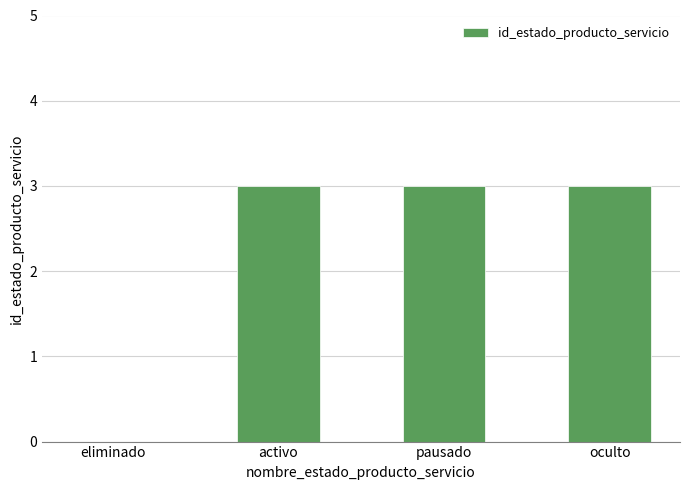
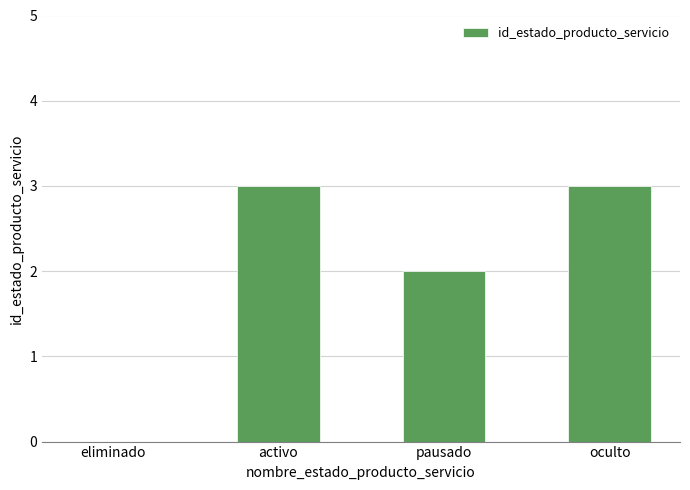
pausado: 3 -> 2
